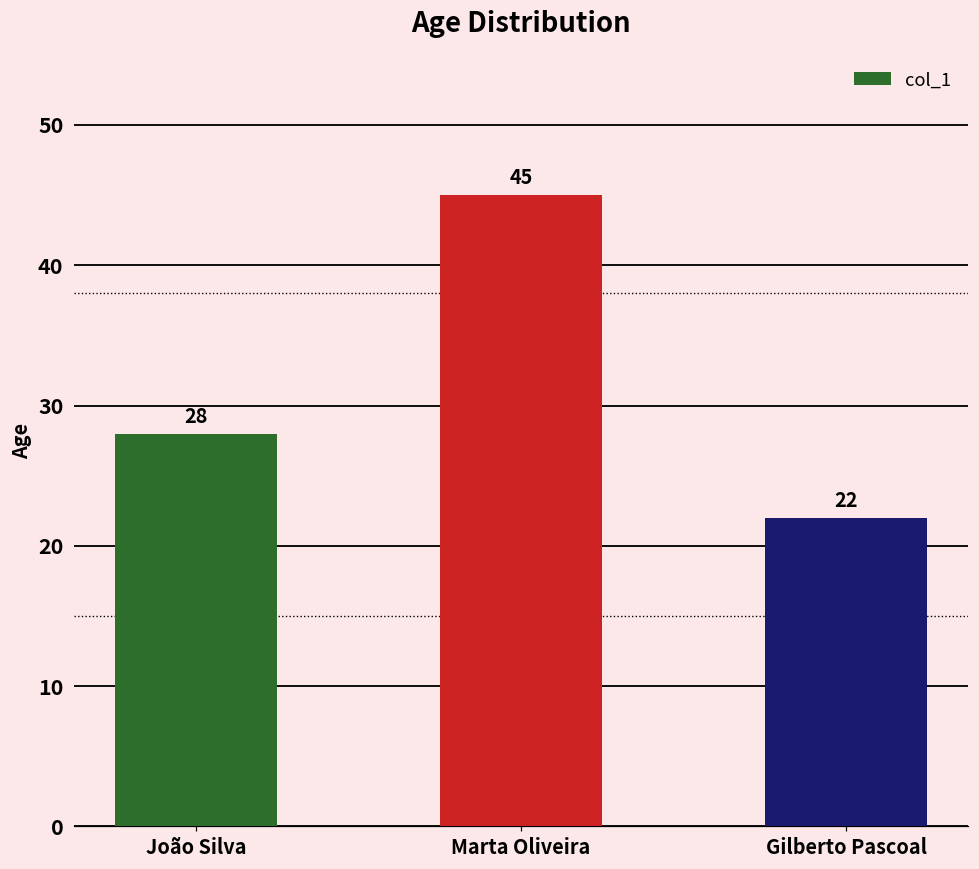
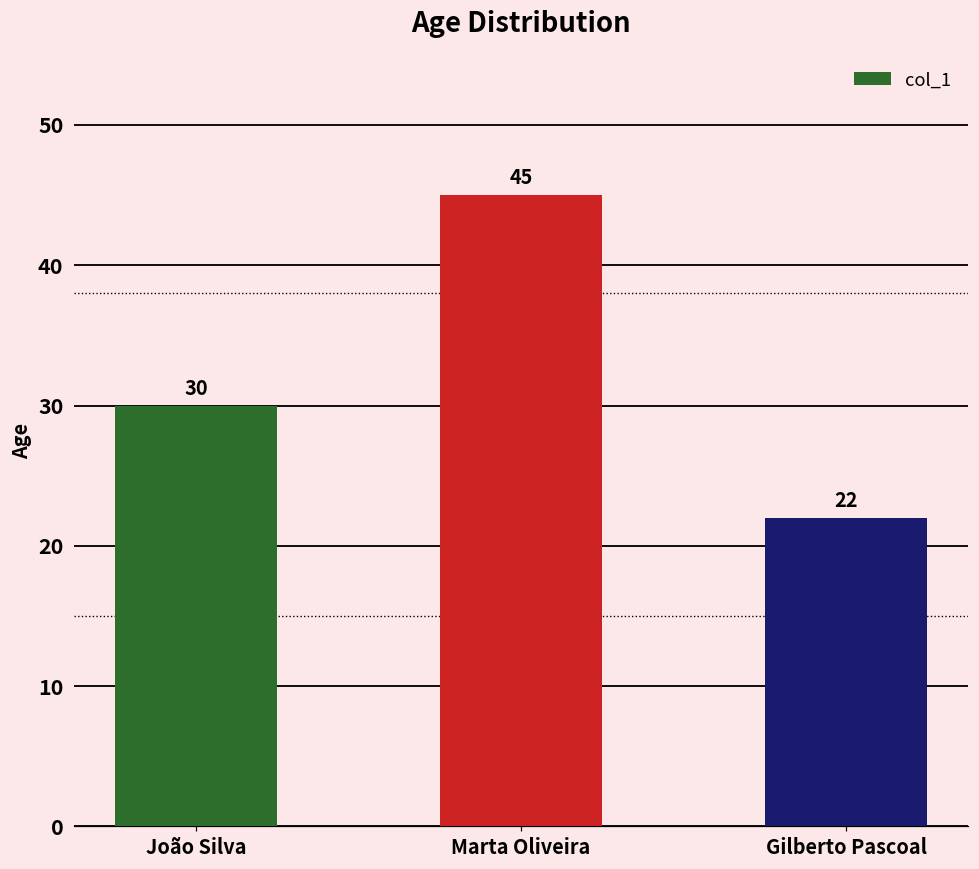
João Silva: 28 -> 30
